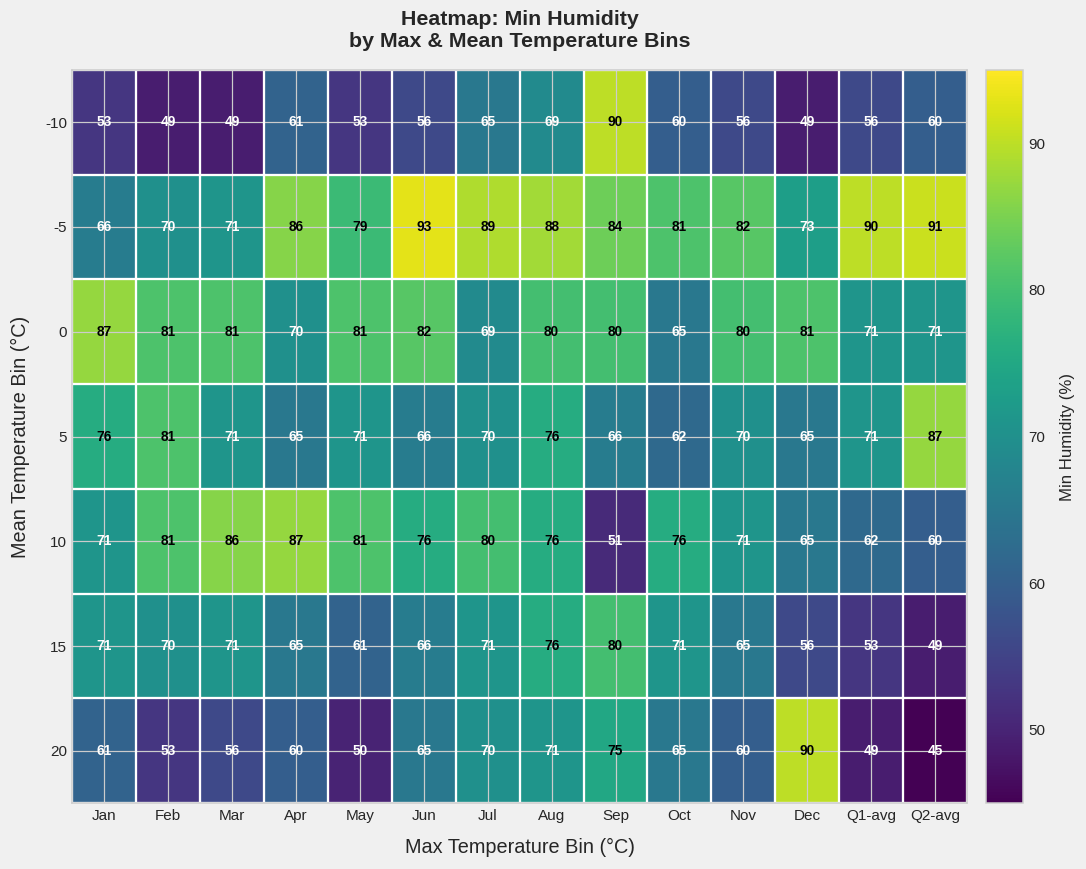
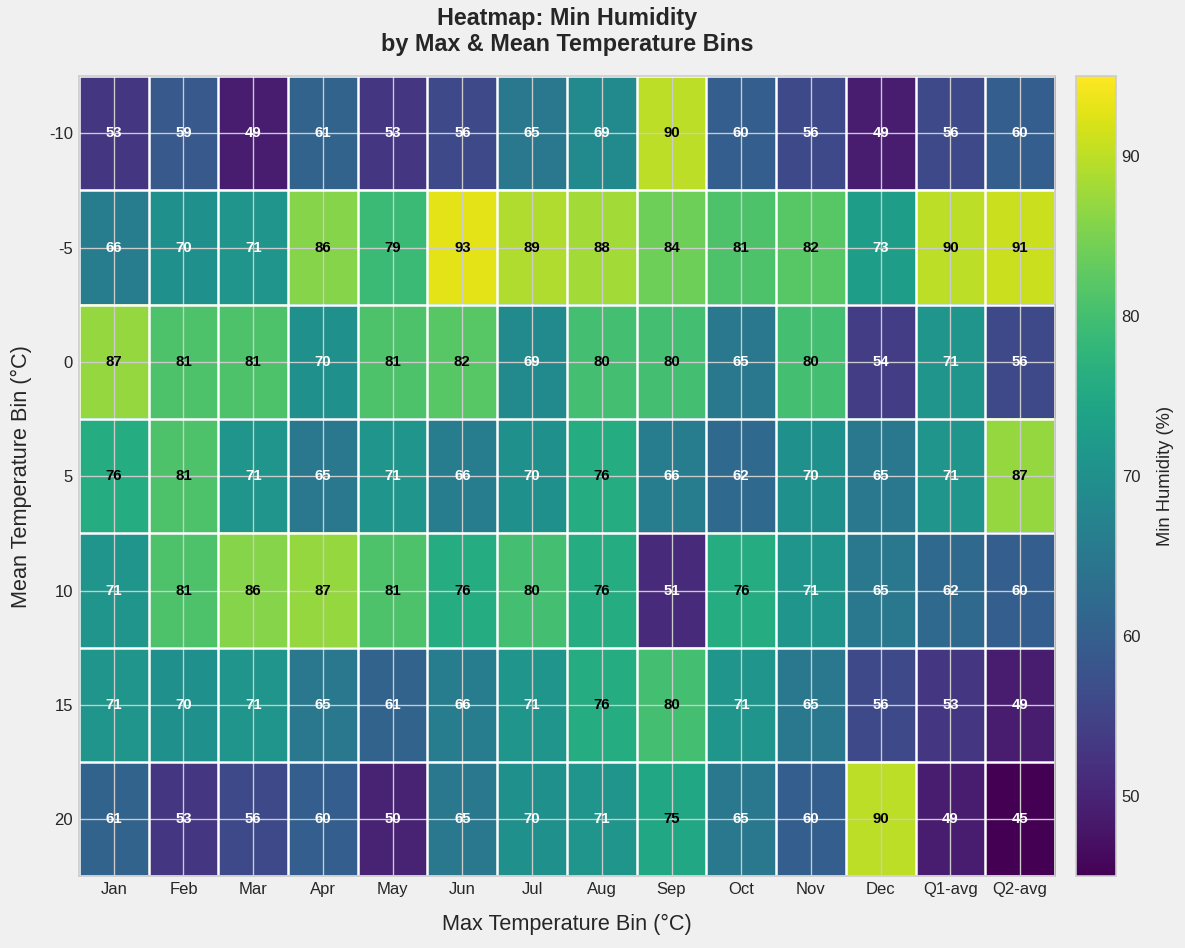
-10, Feb: 49 -> 59
0, Dec: 81 -> 54
0, Q2-avg: 71 -> 56
